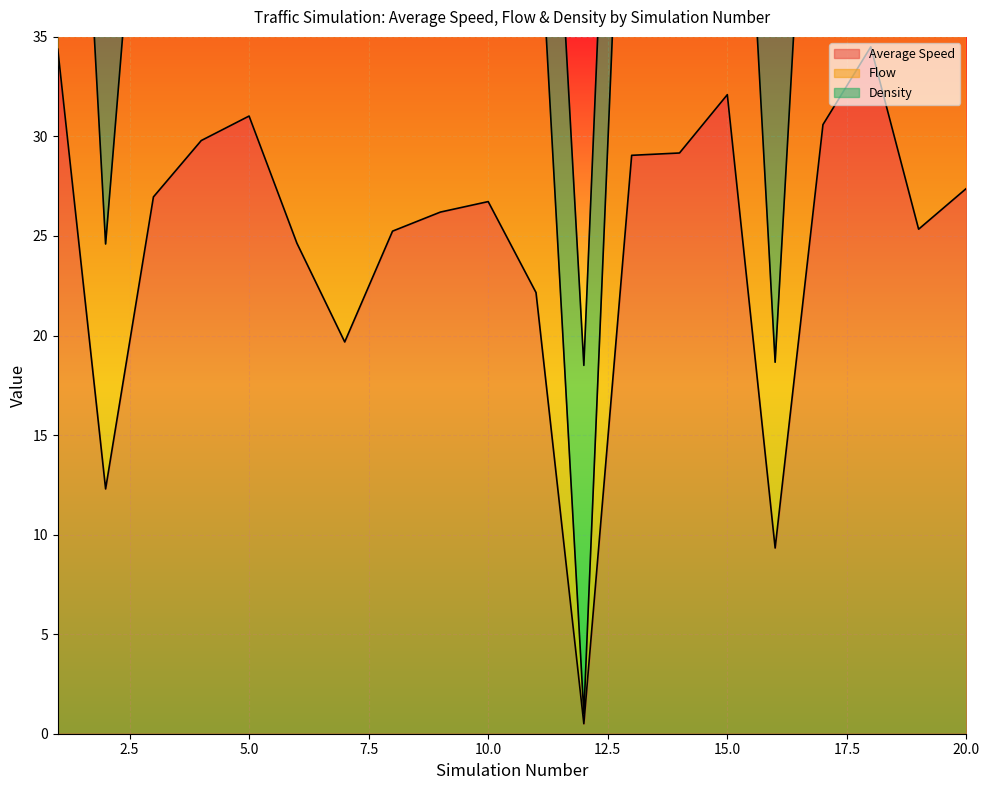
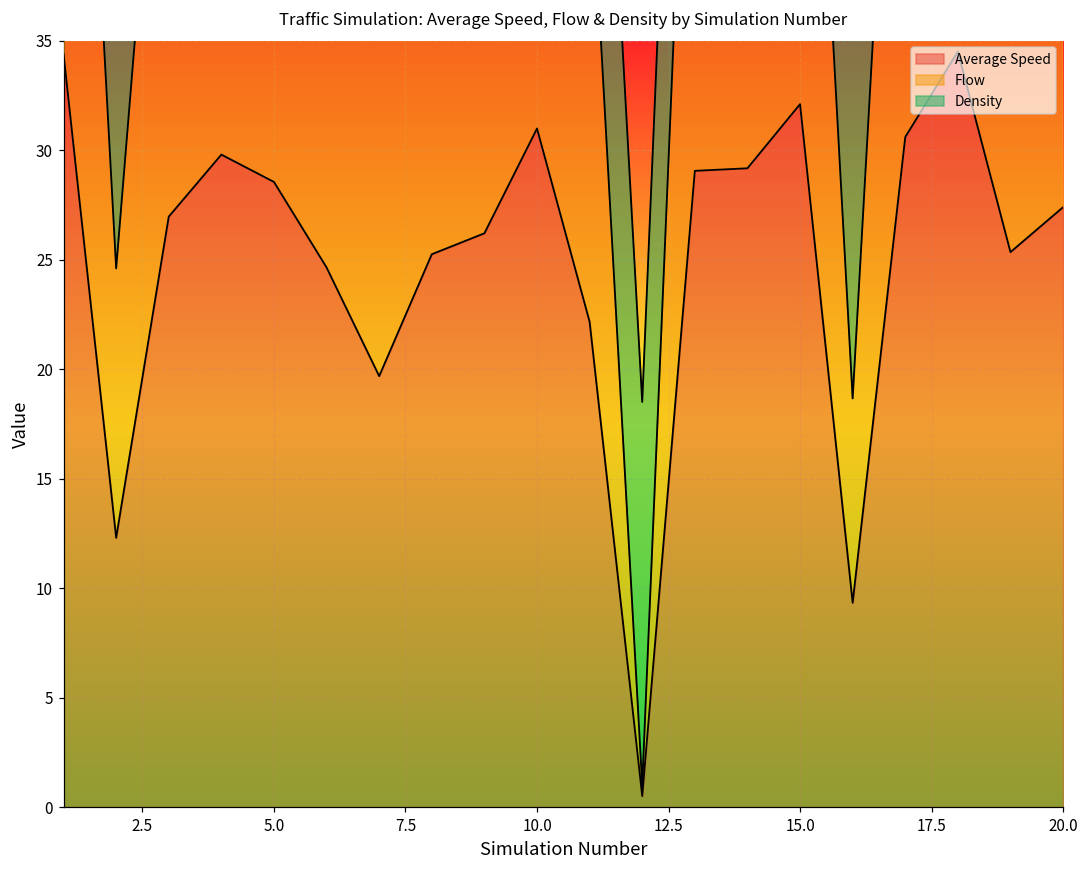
Average Speed, 5.0: 31.0 -> 28.5
Average Speed, 10.0: 26.7 -> 31.0
